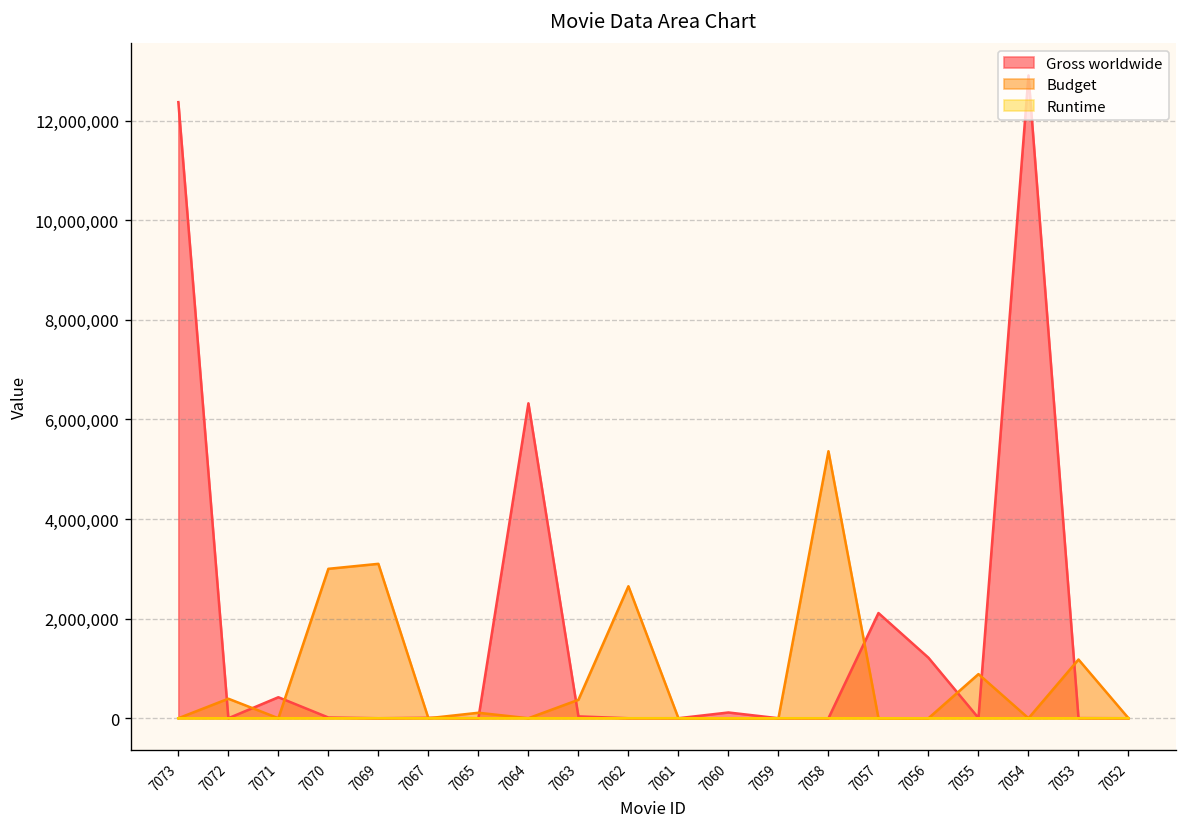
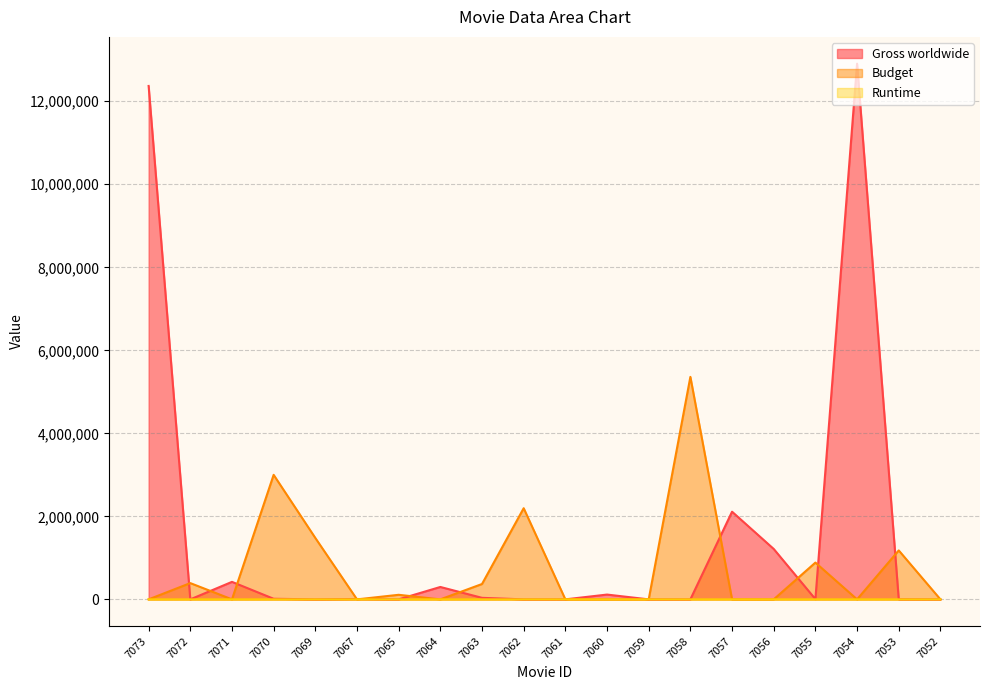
Budget, 7069: 3,100,000 -> 1,500,000
Gross worldwide, 7064: 6,300,000 -> 300,000
Budget, 7062: 2,700,000 -> 2,200,000
